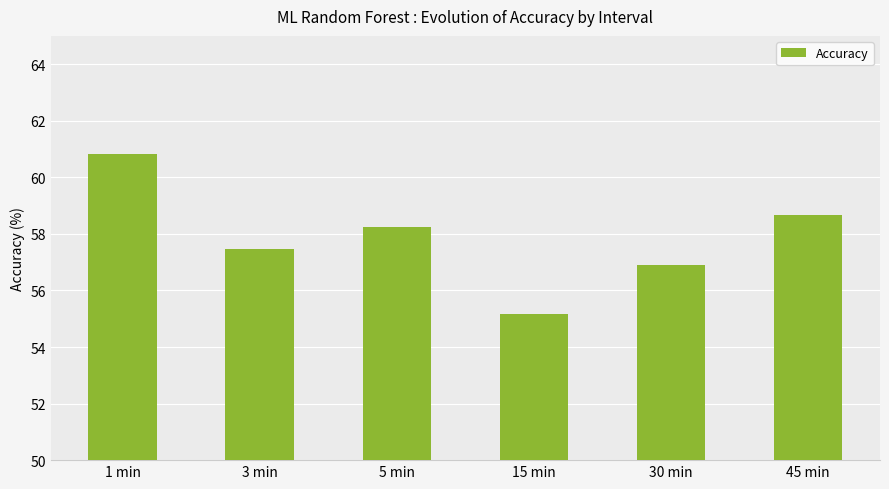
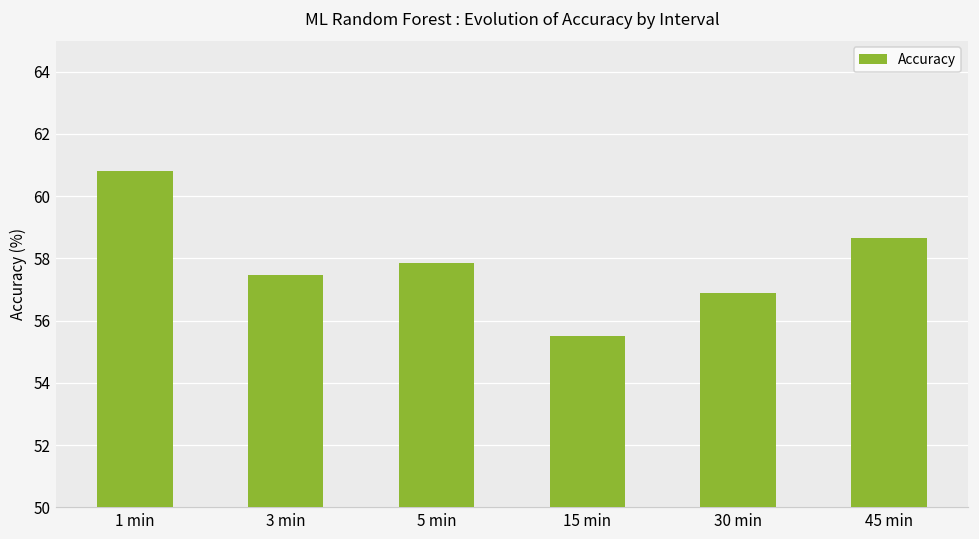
5 min: 58.3 -> 57.9
15 min: 55.2 -> 55.5
